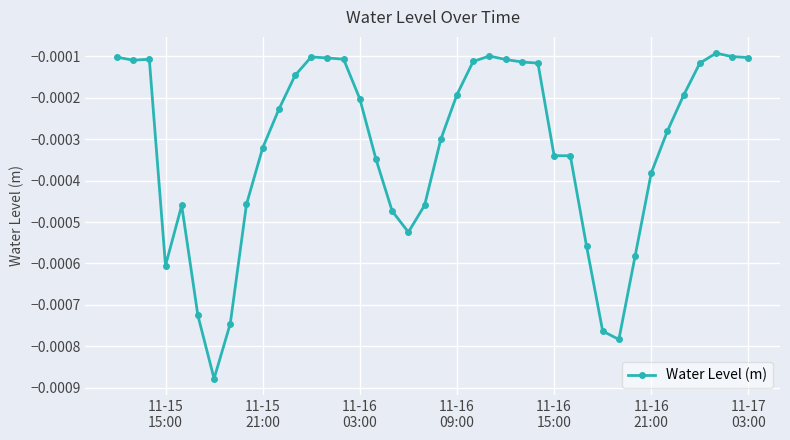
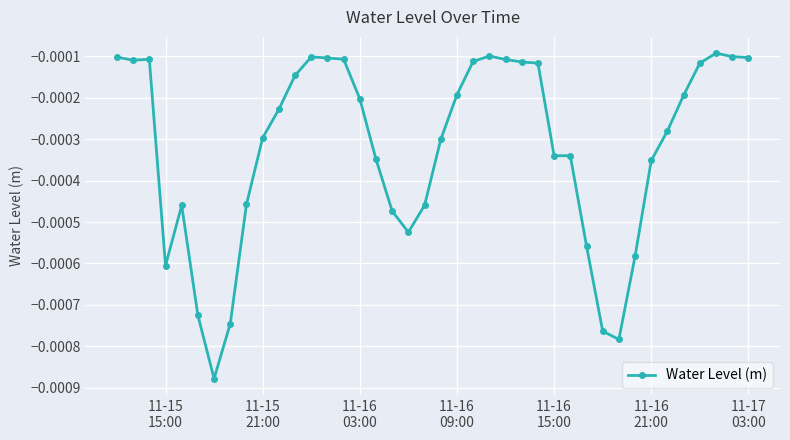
11-15 21:00: -0.00032 -> -0.00030
11-16 21:00: -0.00038 -> -0.00035
